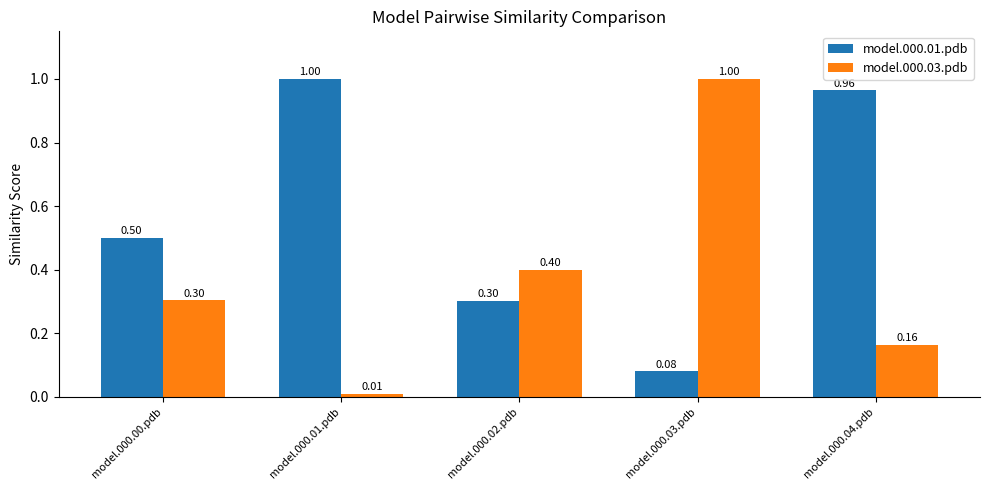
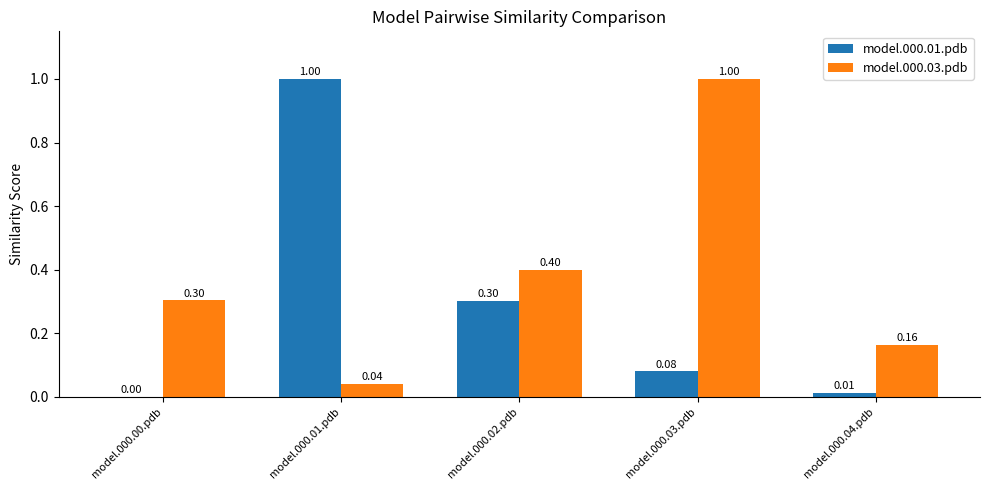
model.000.01.pdb, model.000.00.pdb: 0.50 -> 0.00
model.000.03.pdb, model.000.01.pdb: 0.01 -> 0.04
model.000.01.pdb, model.000.04.pdb: 0.96 -> 0.01
